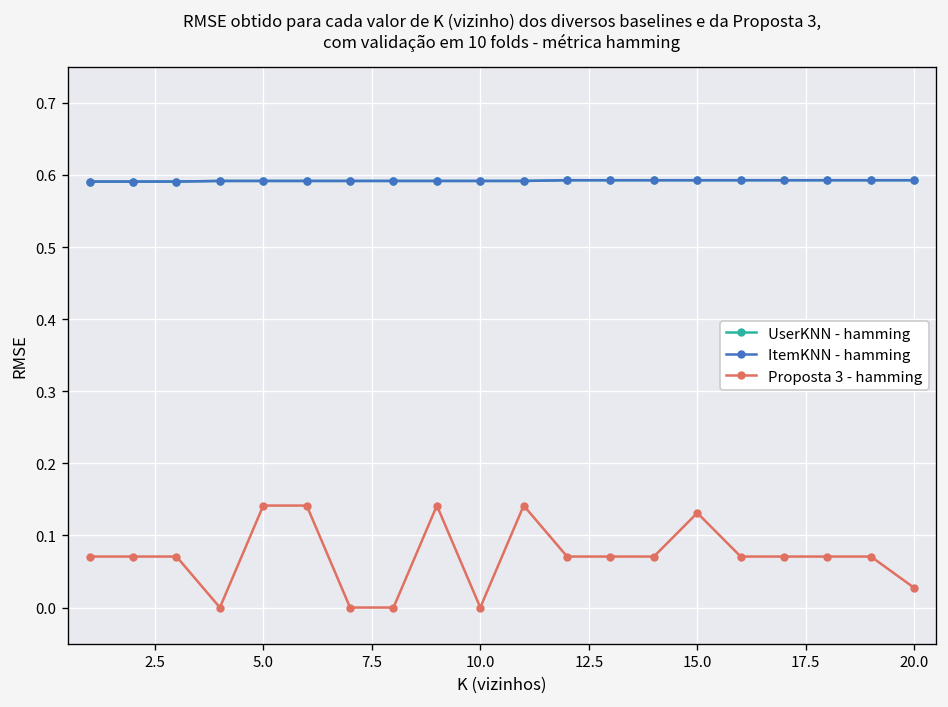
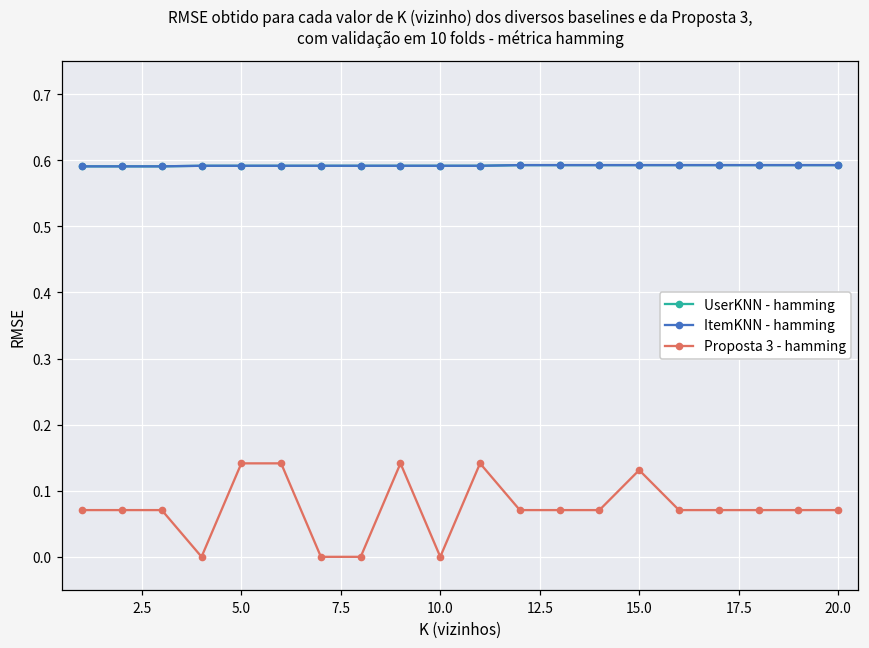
Proposta 3 - hamming, 20.0: 0.03 -> 0.07
